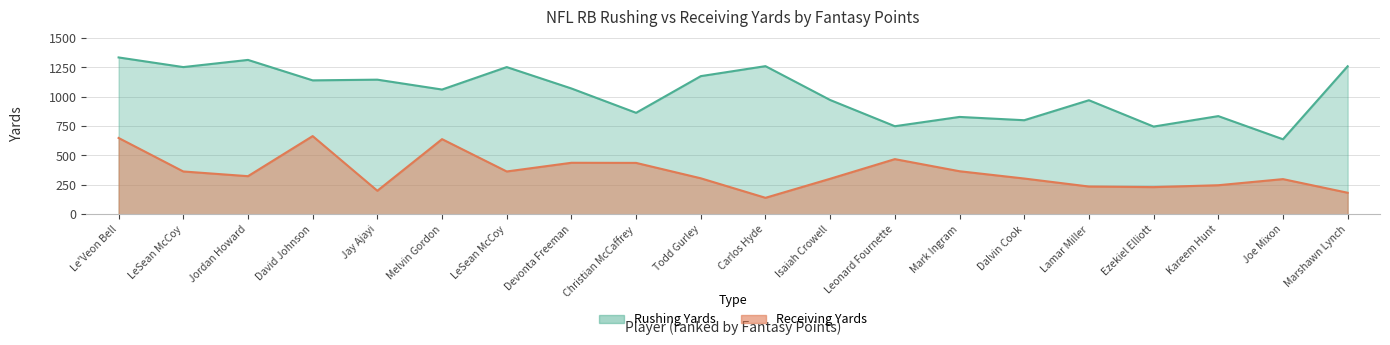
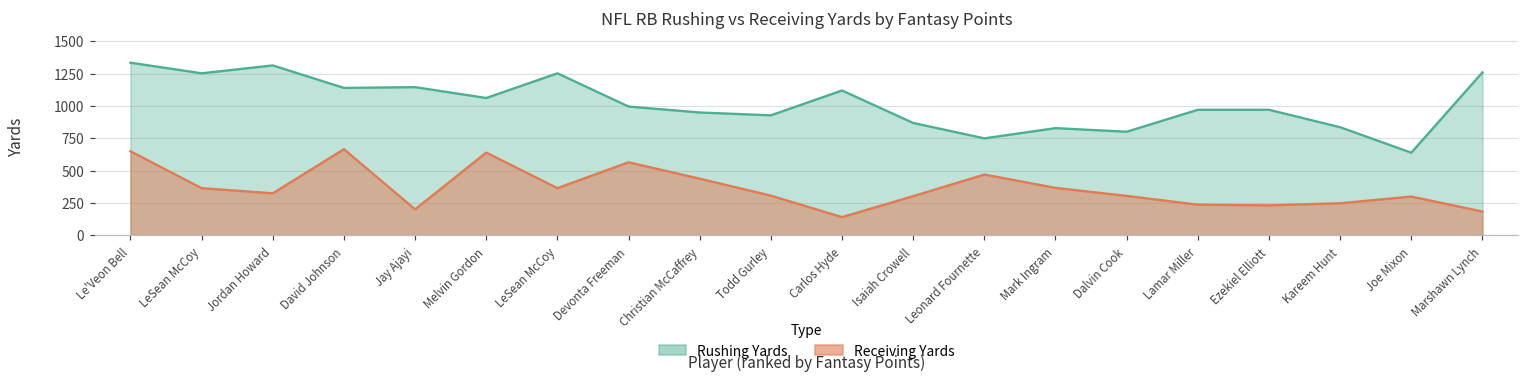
Rushing Yards, Devonta Freeman: 1070 -> 1000
Receiving Yards, Devonta Freeman: 440 -> 560
Rushing Yards, Christian McCaffrey: 860 -> 950
Rushing Yards, Todd Gurley: 1180 -> 930
Rushing Yards, Carlos Hyde: 1260 -> 1120
Rushing Yards, Isaiah Crowell: 970 -> 870
Rushing Yards, Ezekiel Elliott: 750 -> 970
